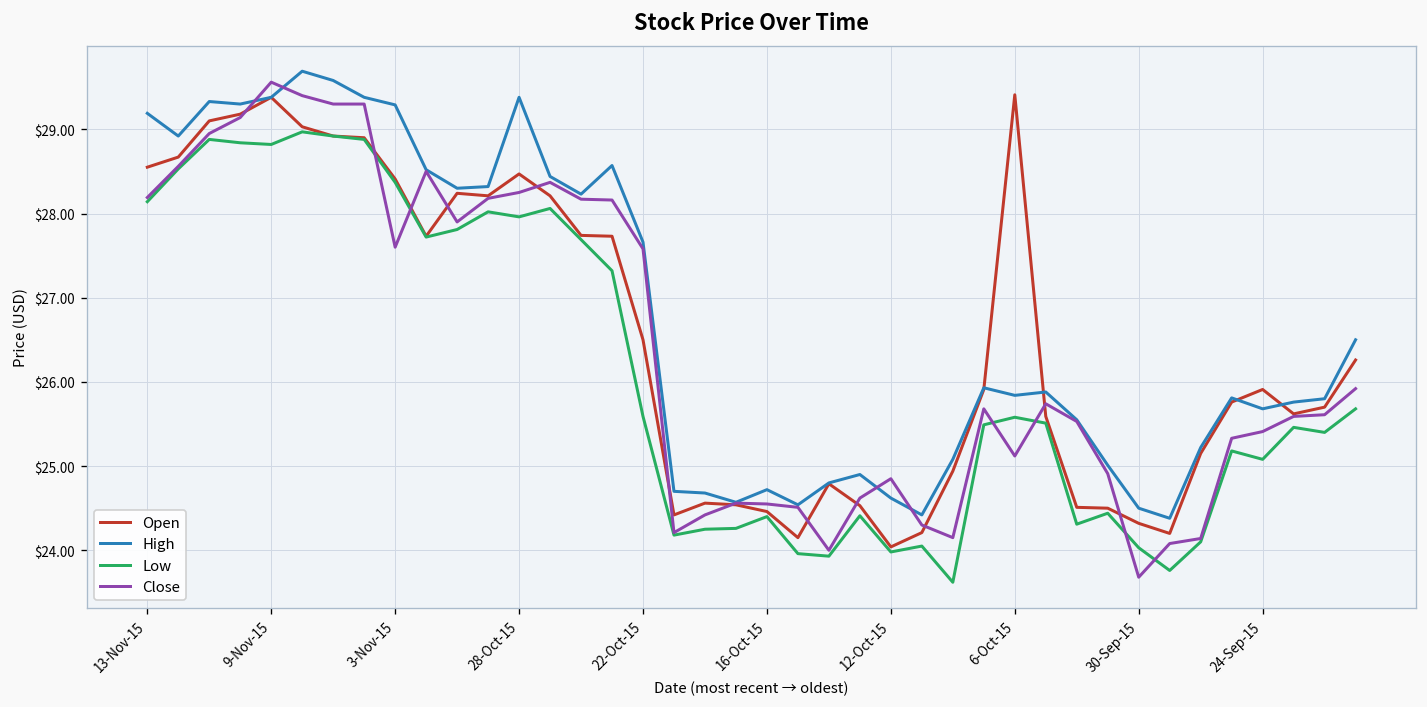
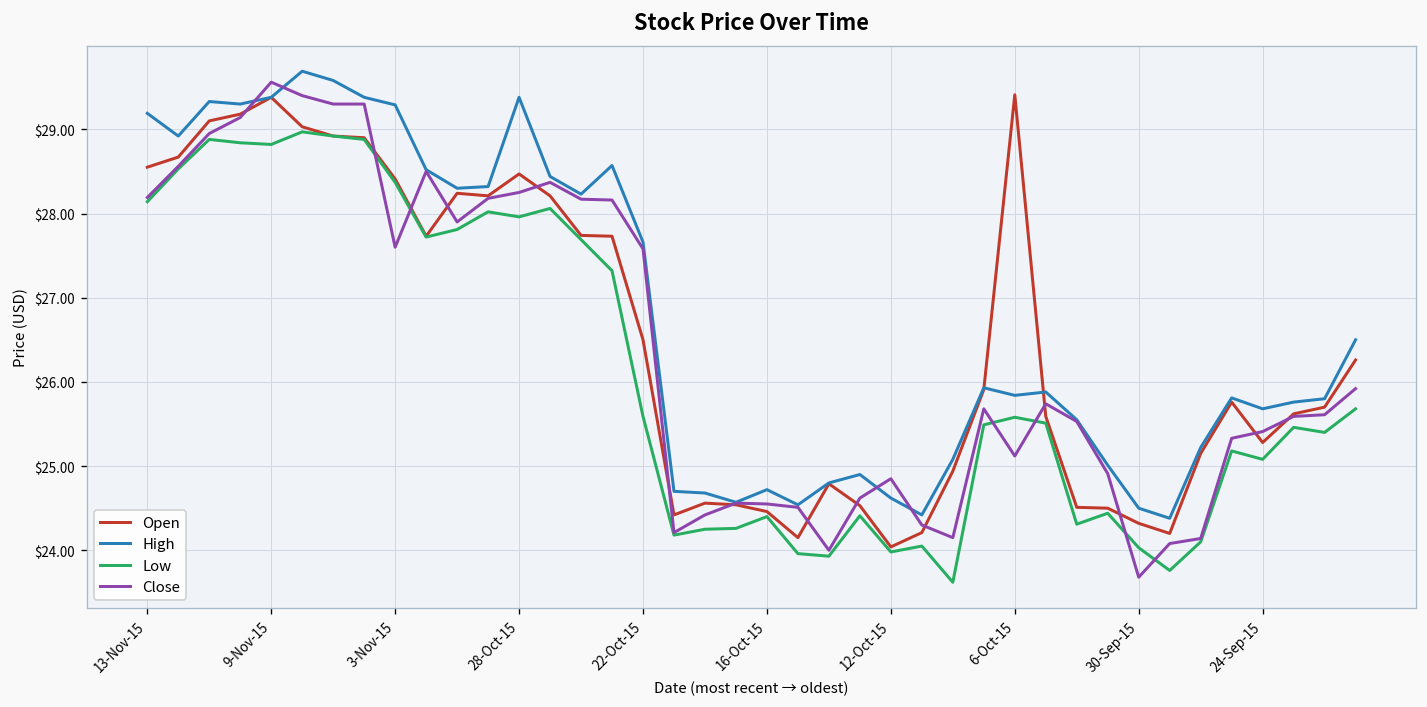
Open, 24-Sep-15: $25.9 -> $25.3
